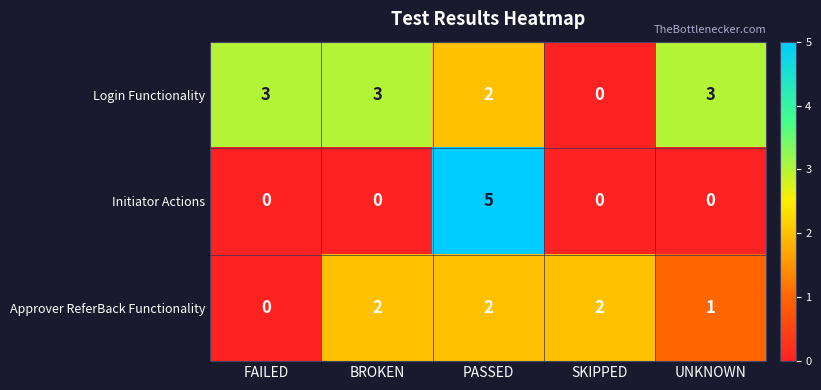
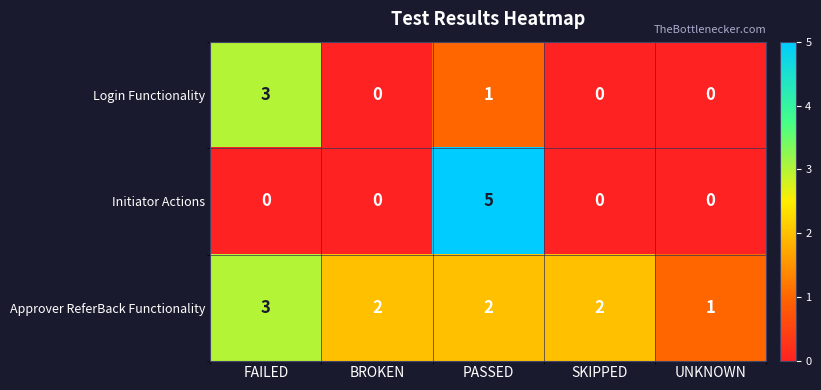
Login Functionality, BROKEN: 3 -> 0
Login Functionality, PASSED: 2 -> 1
Login Functionality, UNKNOWN: 3 -> 0
Approver ReferBack Functionality, FAILED: 0 -> 3
